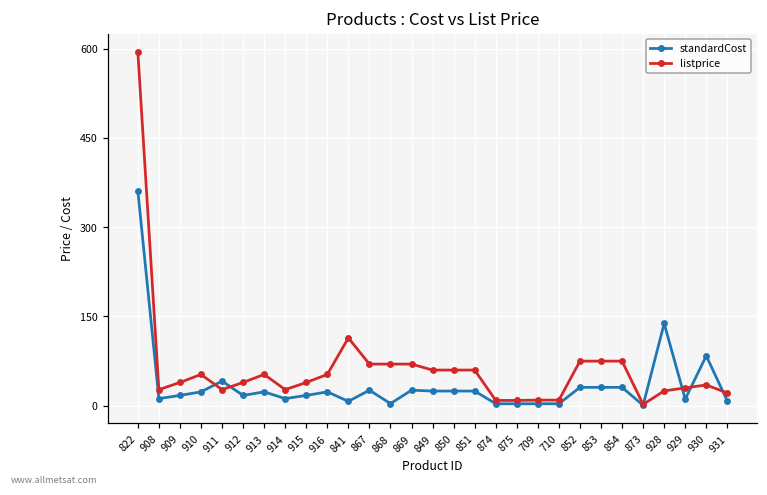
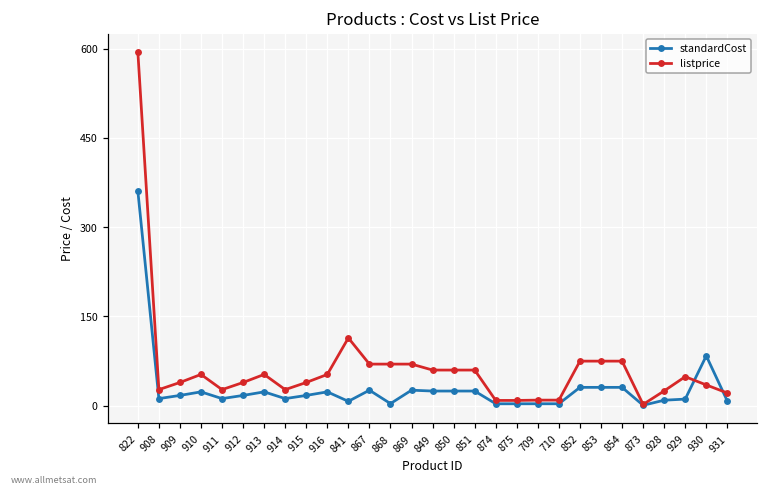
standardCost, 911: 40 -> 10
standardCost, 928: 140 -> 10
listprice, 929: 30 -> 50
